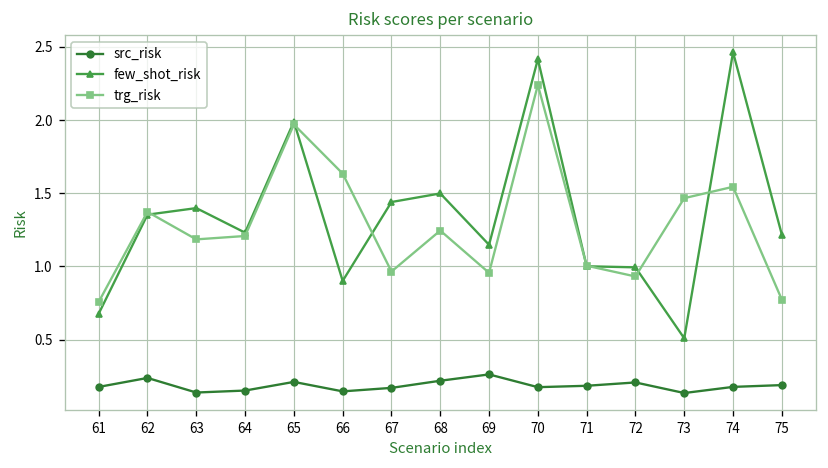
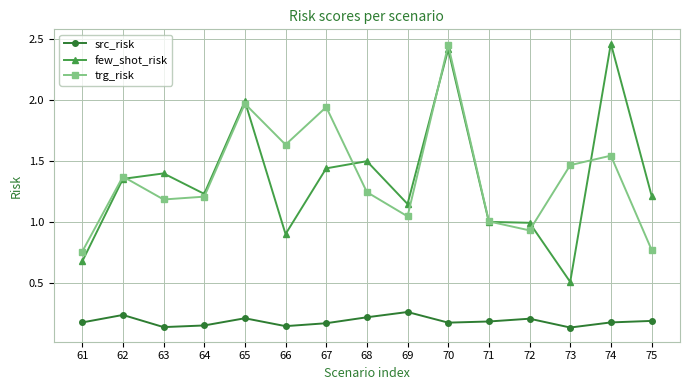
trg_risk, 67: 0.97 -> 1.94
trg_risk, 69: 0.96 -> 1.05
trg_risk, 70: 2.24 -> 2.45
